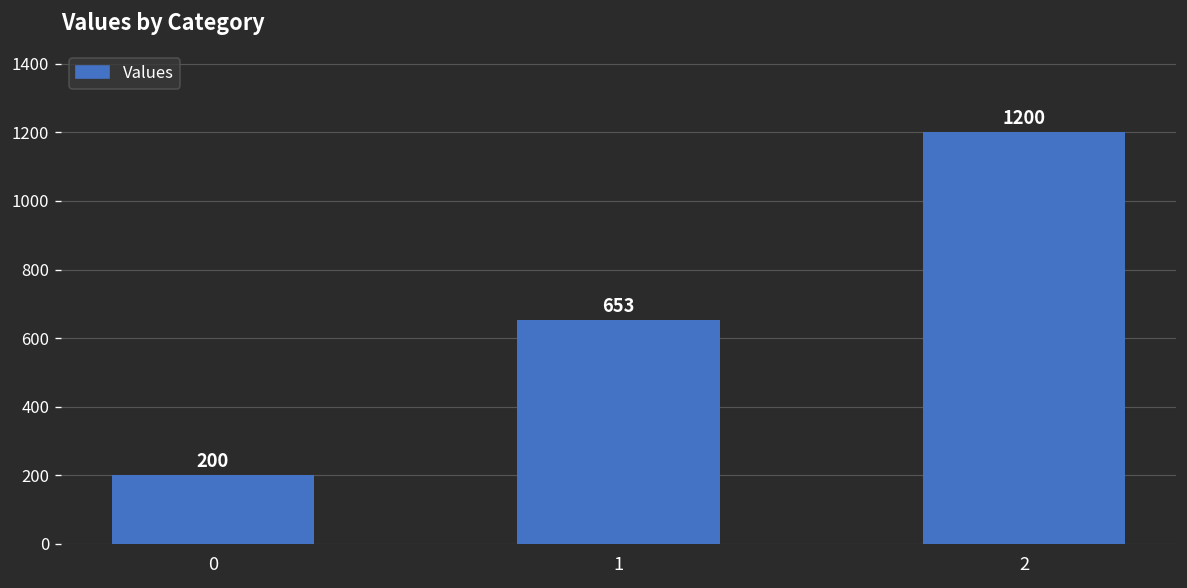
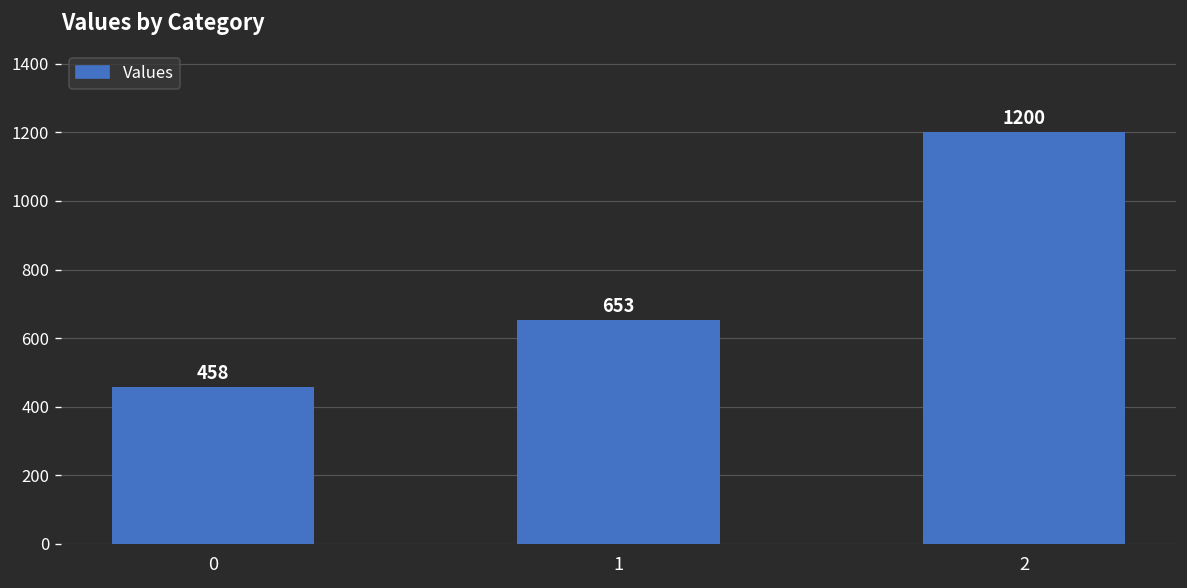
0: 200 -> 458
